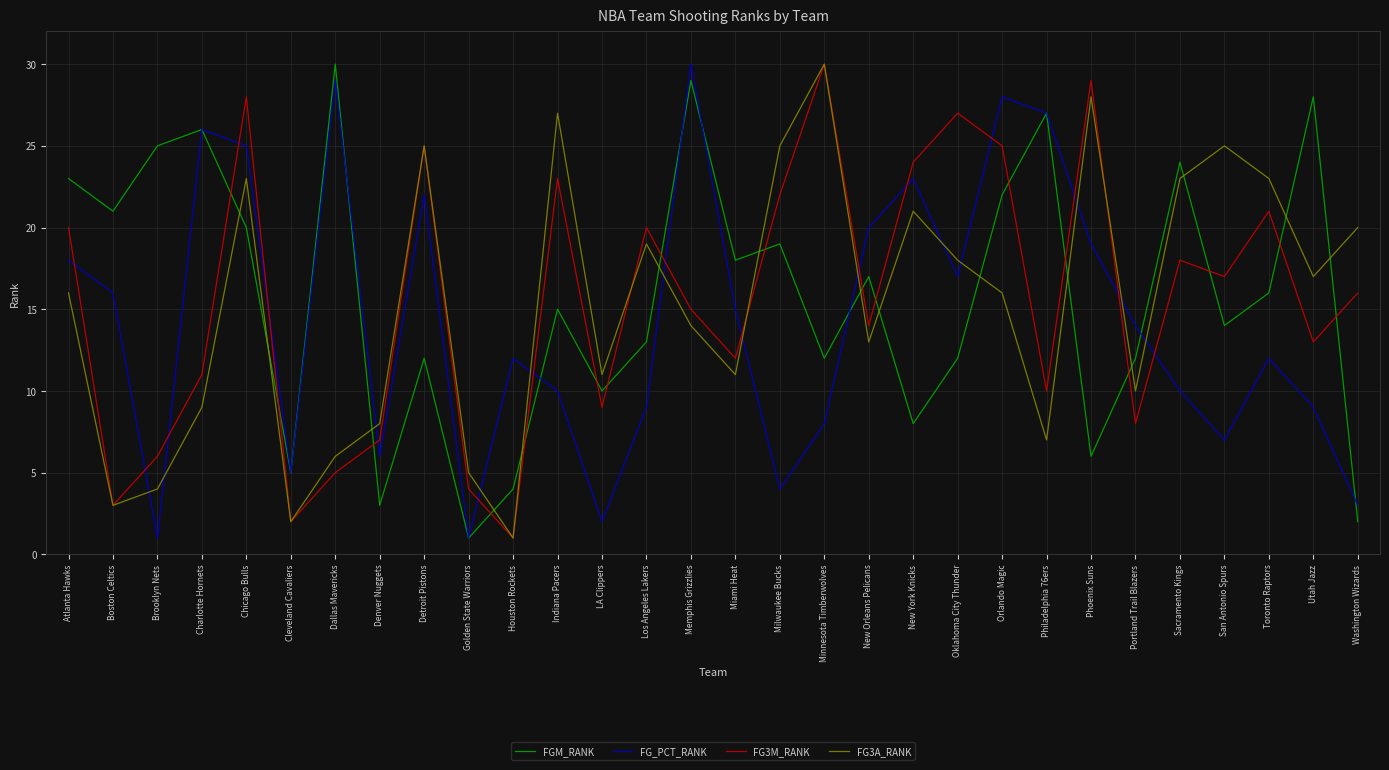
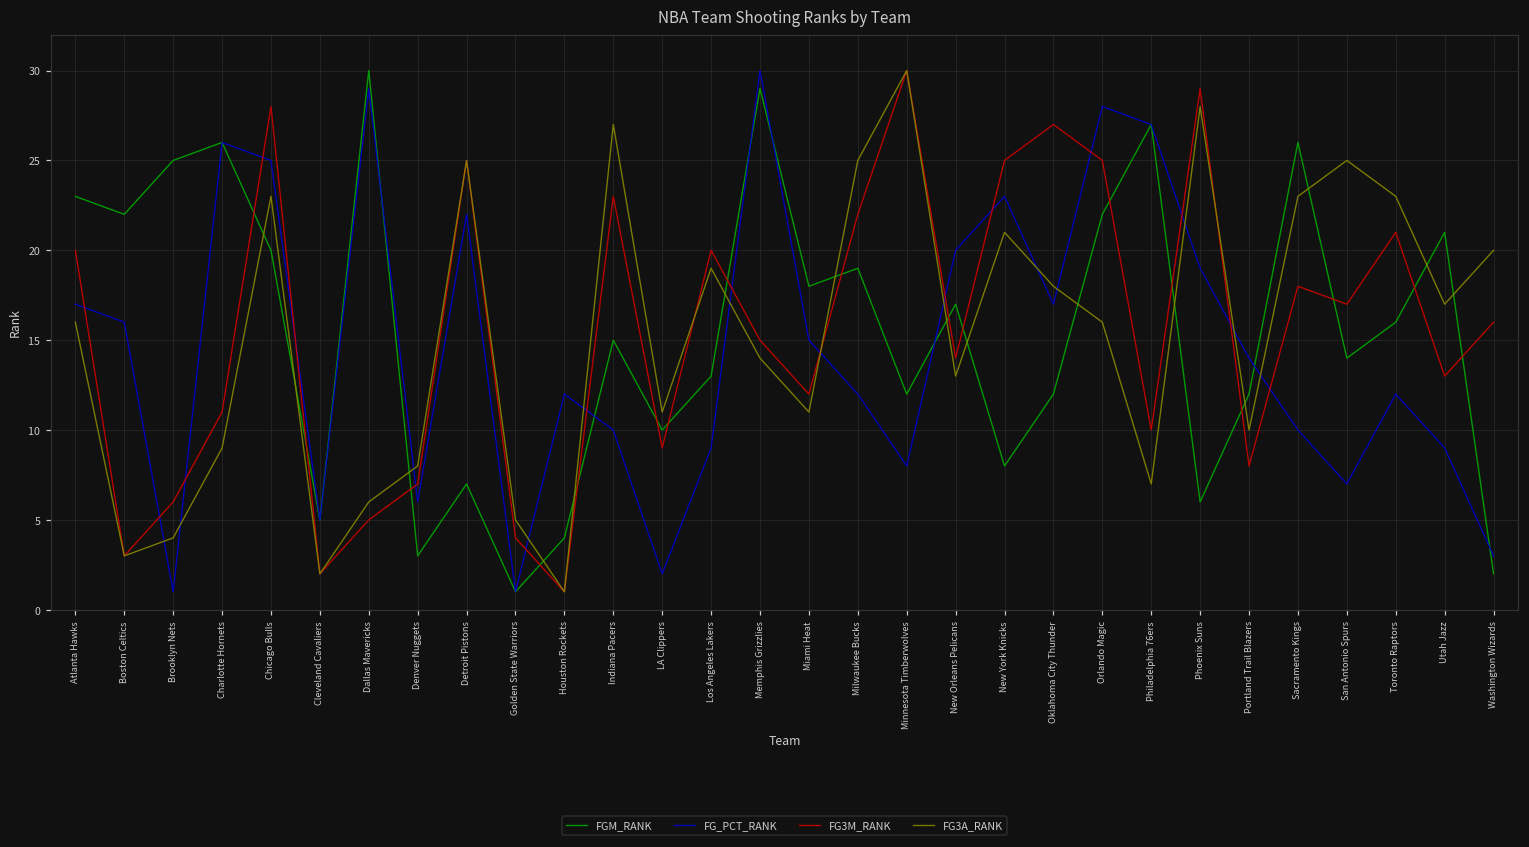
FG_PCT_RANK, Atlanta Hawks: 18 -> 17
FGM_RANK, Boston Celtics: 21 -> 22
FGM_RANK, Detroit Pistons: 12 -> 7
FG_PCT_RANK, Milwaukee Bucks: 4 -> 12
FG3M_RANK, New York Knicks: 24 -> 25
FGM_RANK, Sacramento Kings: 24 -> 26
FGM_RANK, Utah Jazz: 28 -> 21
